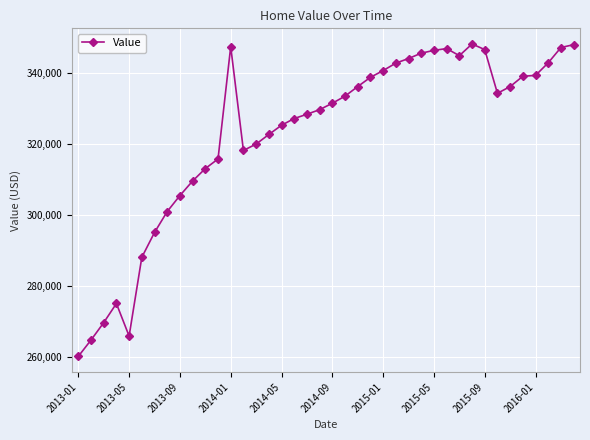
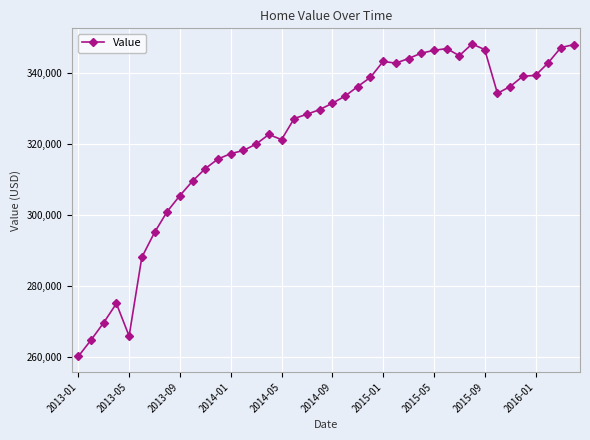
2014-01: 347,000 -> 317,000
2014-05: 325,000 -> 321,000
2015-01: 341,000 -> 343,000
